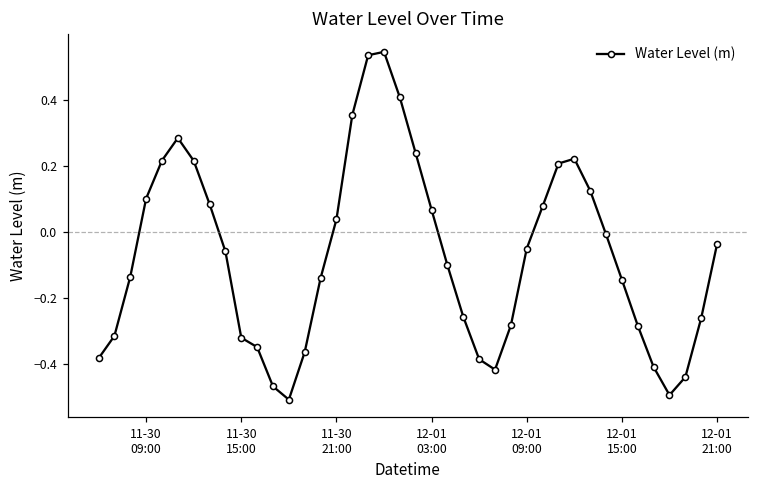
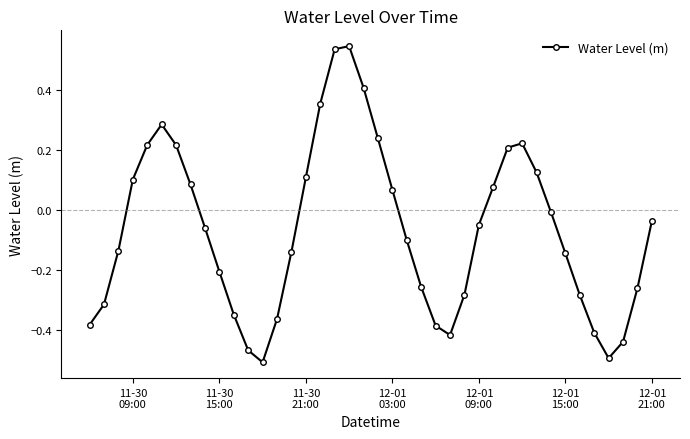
11-30 15:00: -0.32 -> -0.21
11-30 21:00: 0.04 -> 0.11
